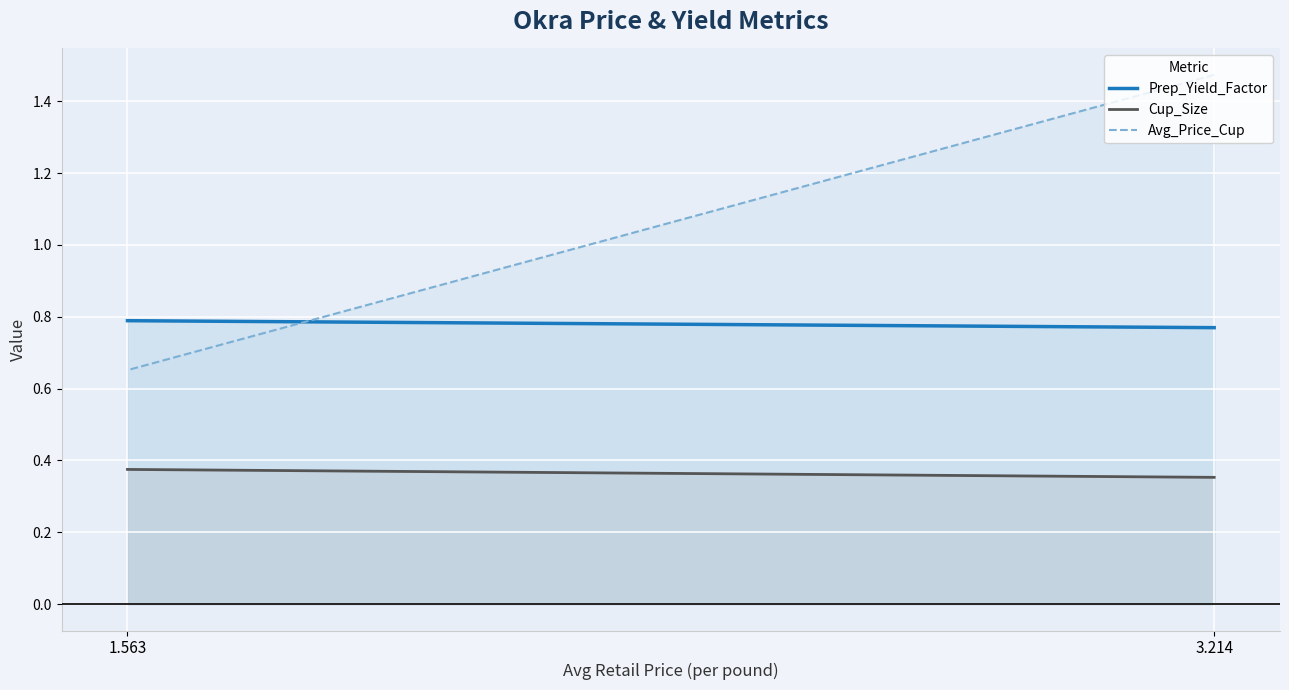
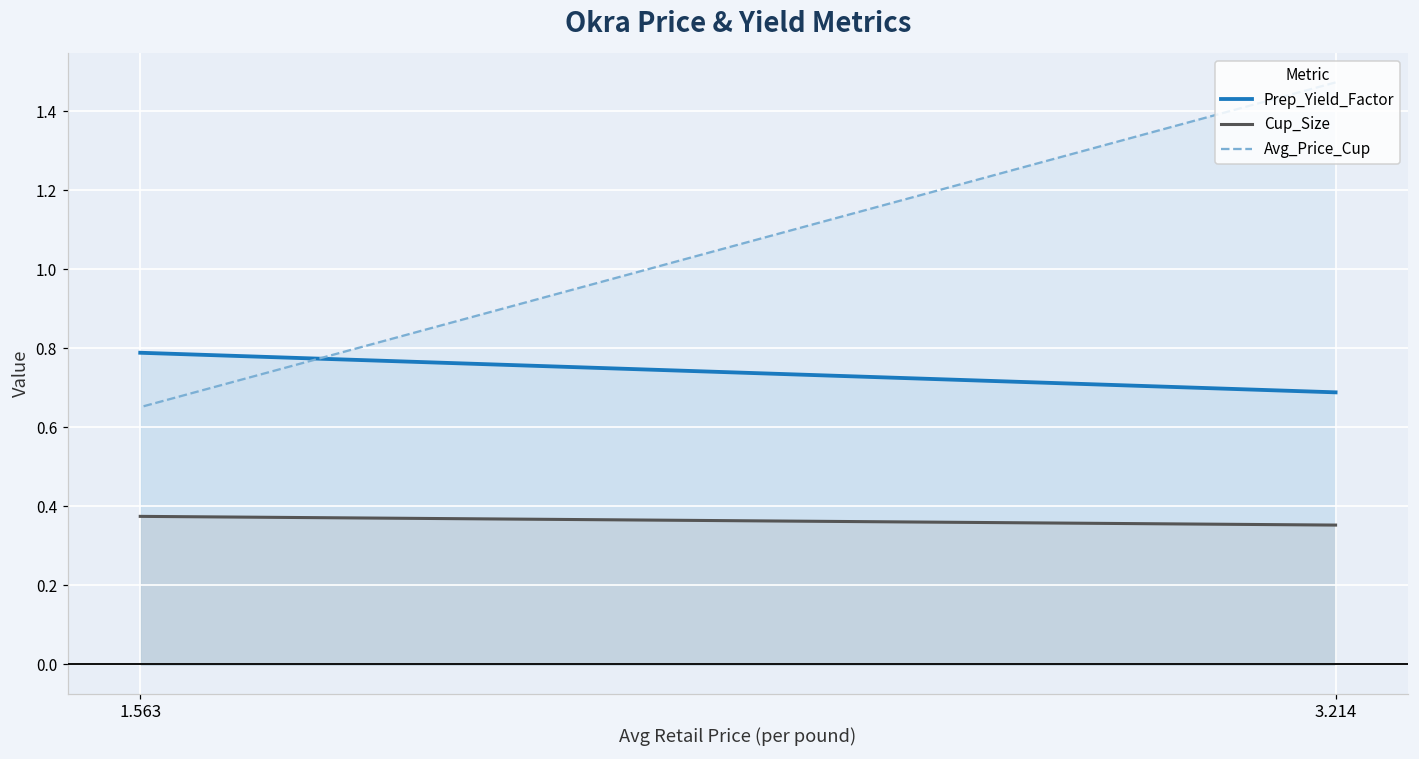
Prep_Yield_Factor, 3.214: 0.77 -> 0.69
